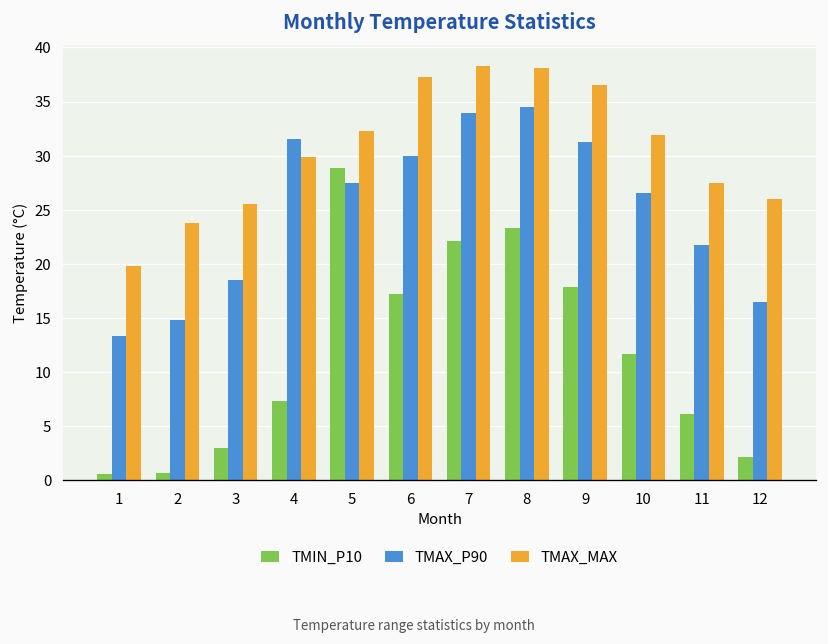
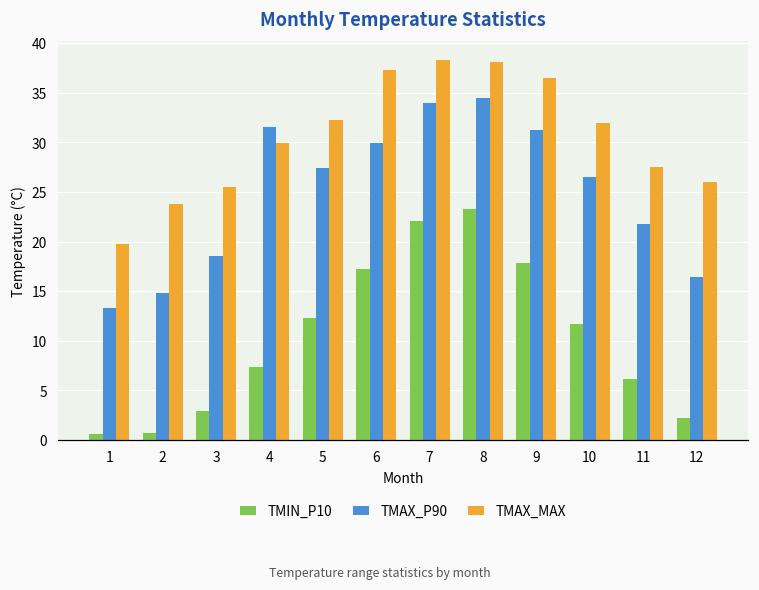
TMIN_P10, 5: 29 -> 12
